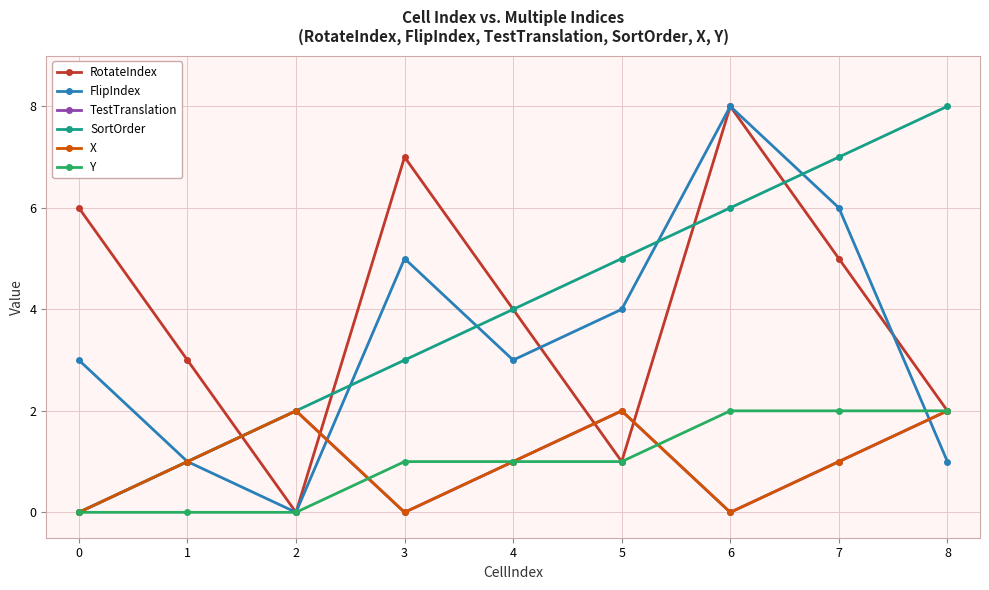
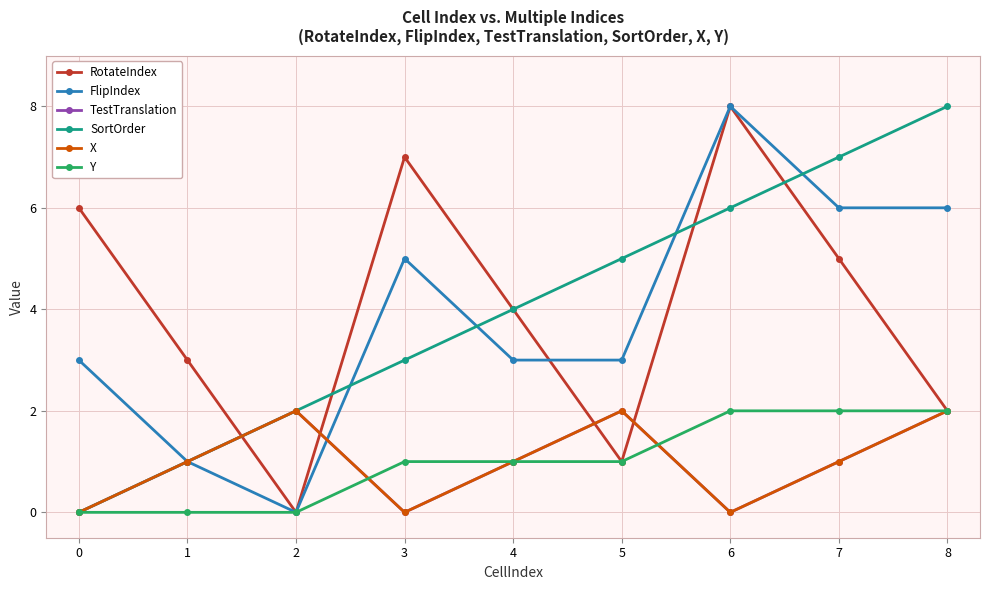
FlipIndex, 5: 4 -> 3
FlipIndex, 8: 1 -> 6
